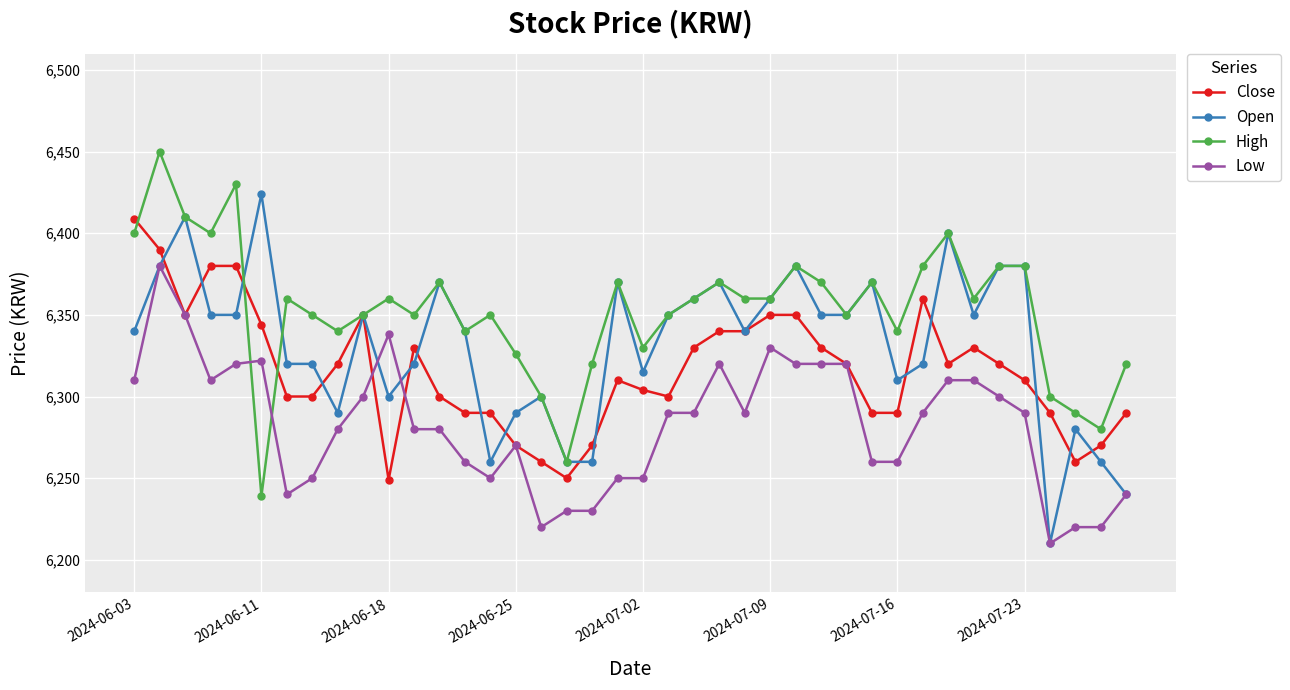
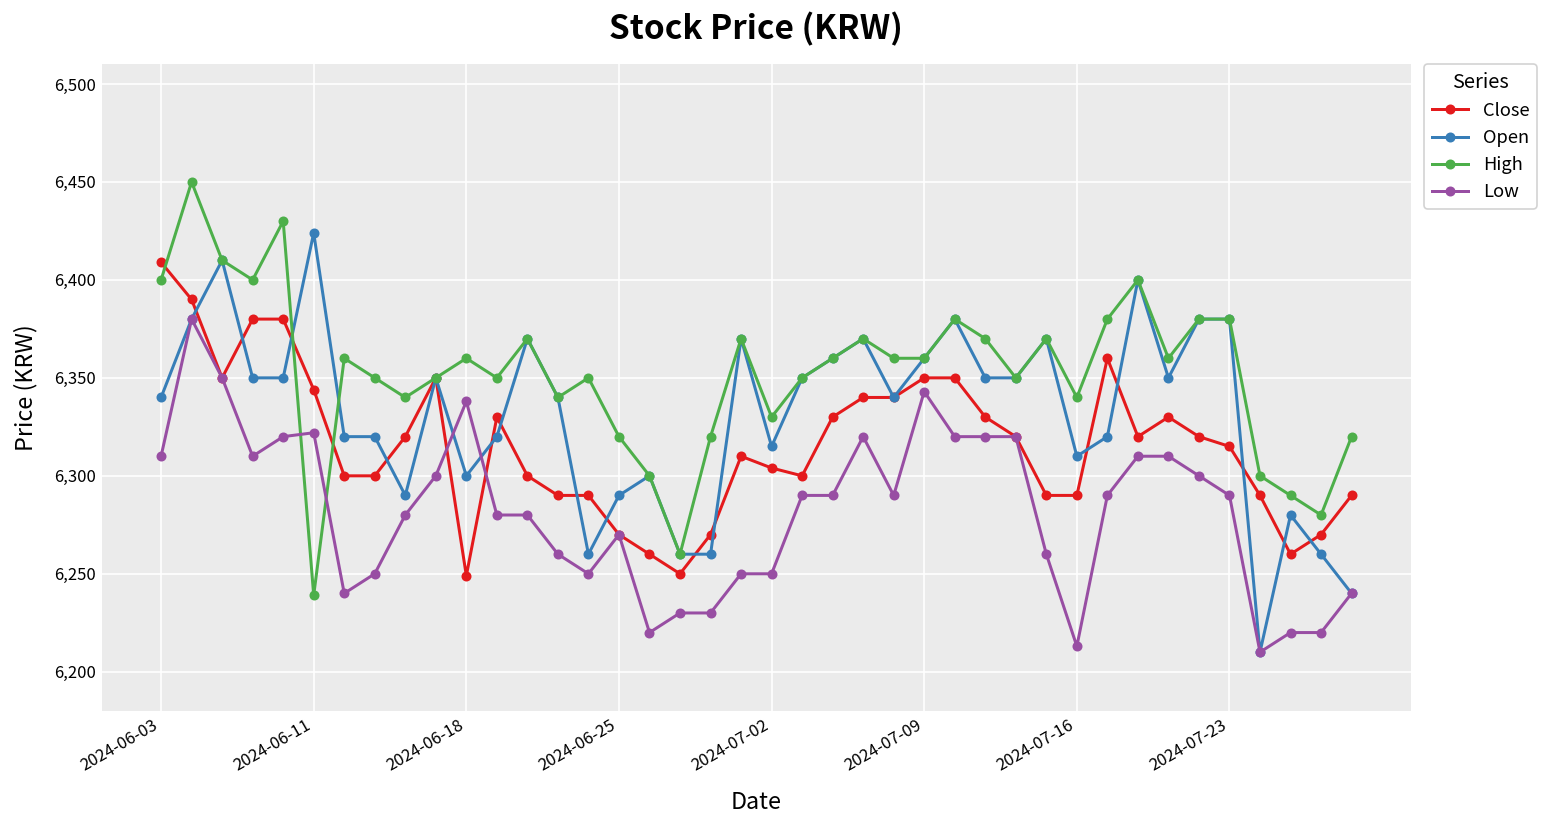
High, 2024-06-25: 6,326 -> 6,320
Low, 2024-07-09: 6,330 -> 6,343
Low, 2024-07-16: 6,260 -> 6,213
Close, 2024-07-23: 6,310 -> 6,315
